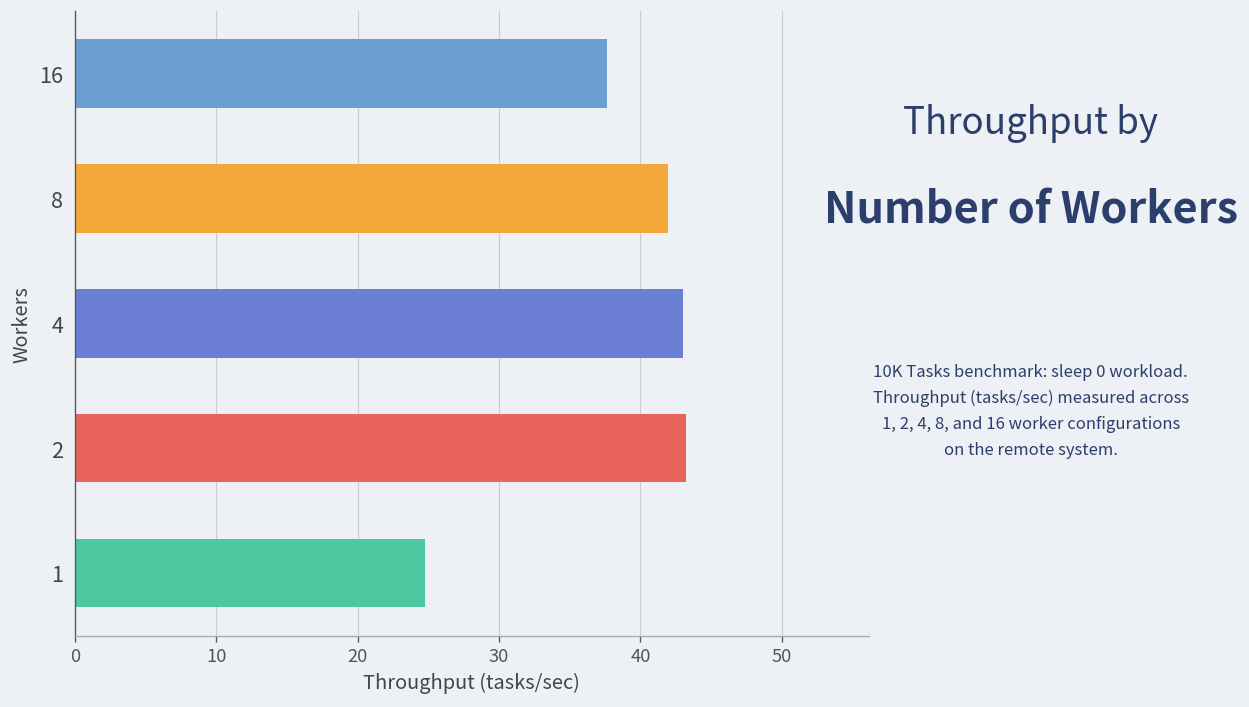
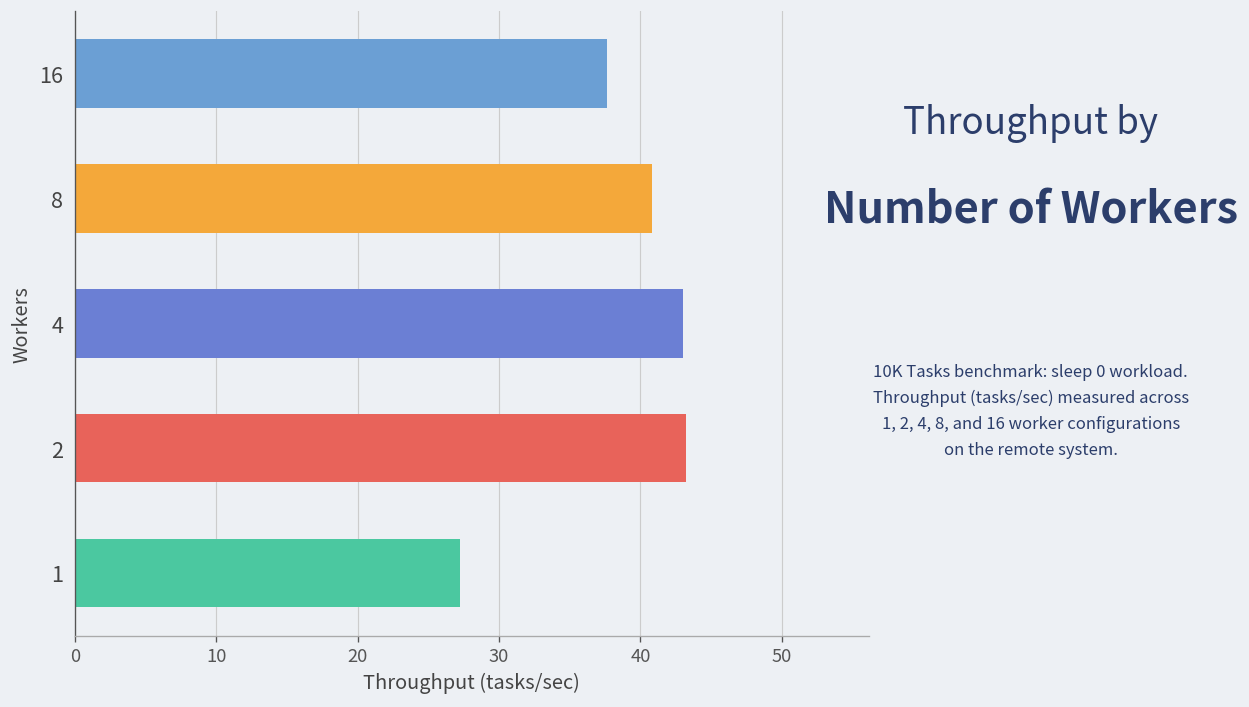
8: 42.0 -> 40.8
1: 24.8 -> 27.2
